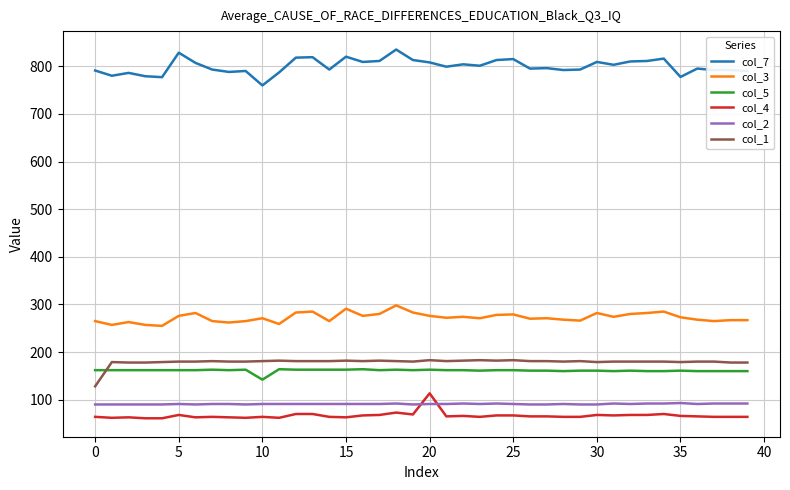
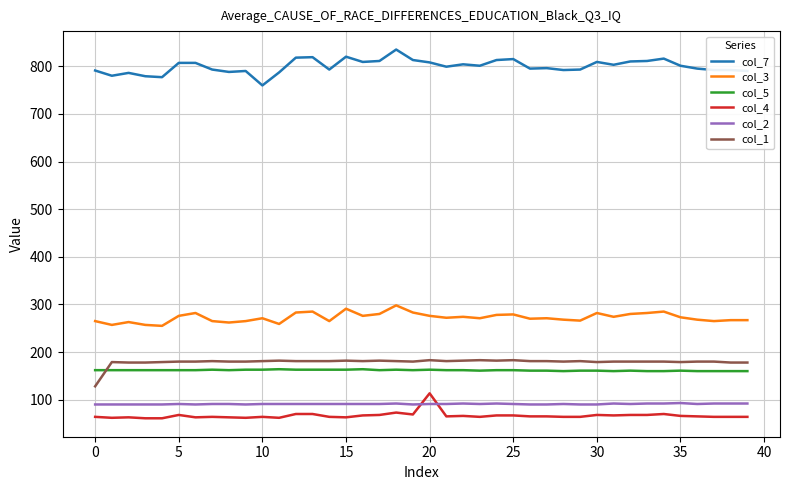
col_7, 5: 830 -> 810
col_5, 10: 140 -> 160
col_7, 35: 780 -> 800
